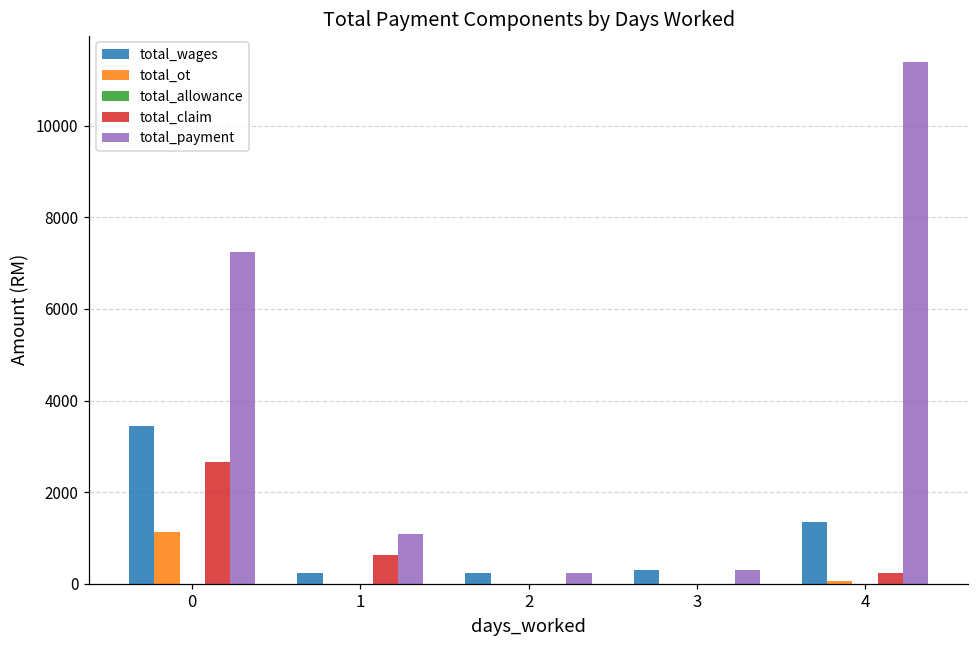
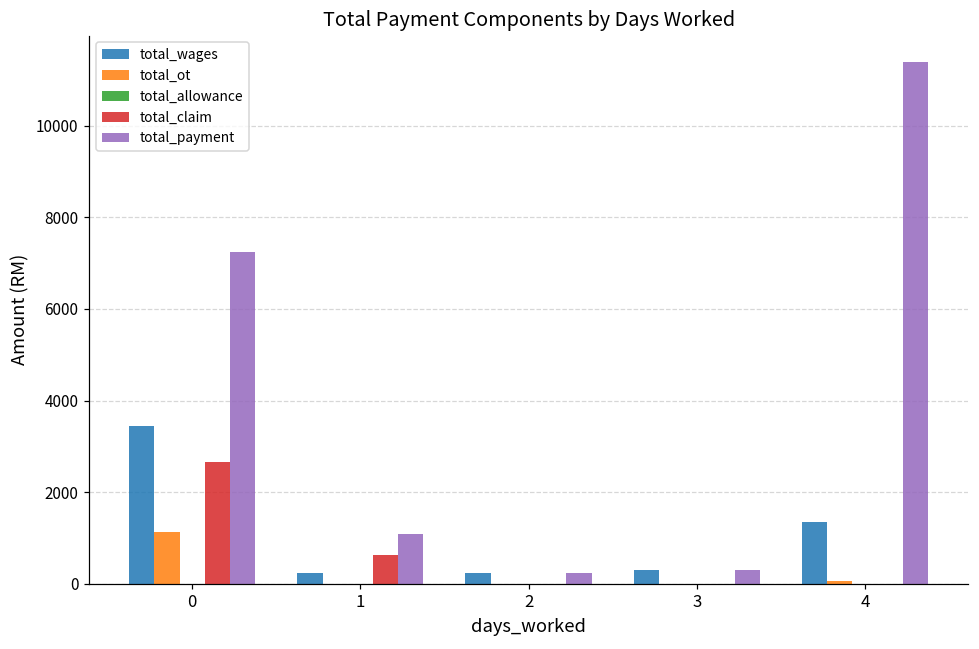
total_claim, 4: 200 -> 0
